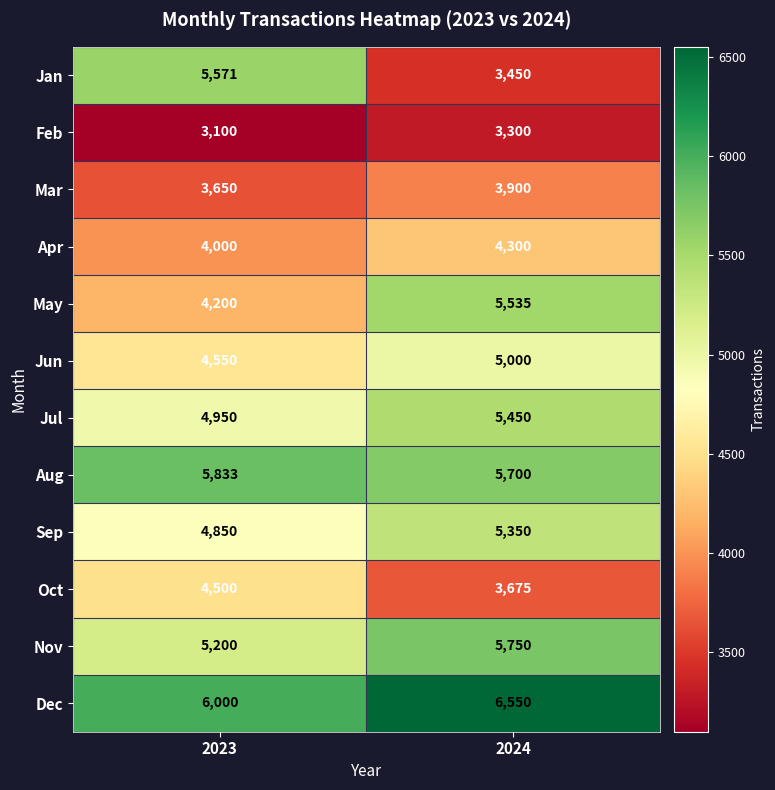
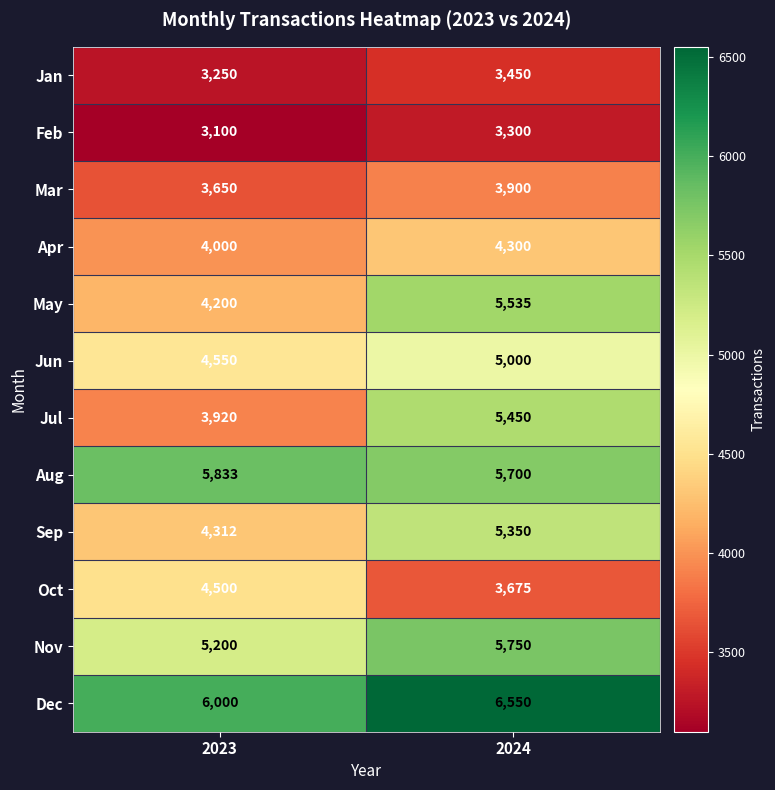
Jan, 2023: 5,571 -> 3,250
Jul, 2023: 4,950 -> 3,920
Sep, 2023: 4,850 -> 4,312
